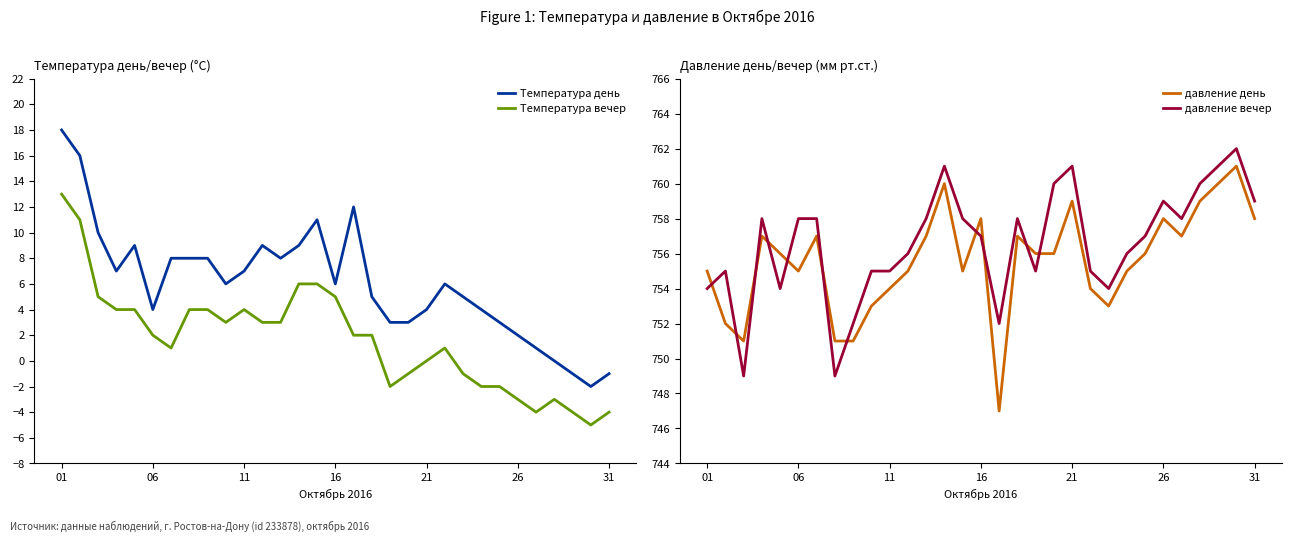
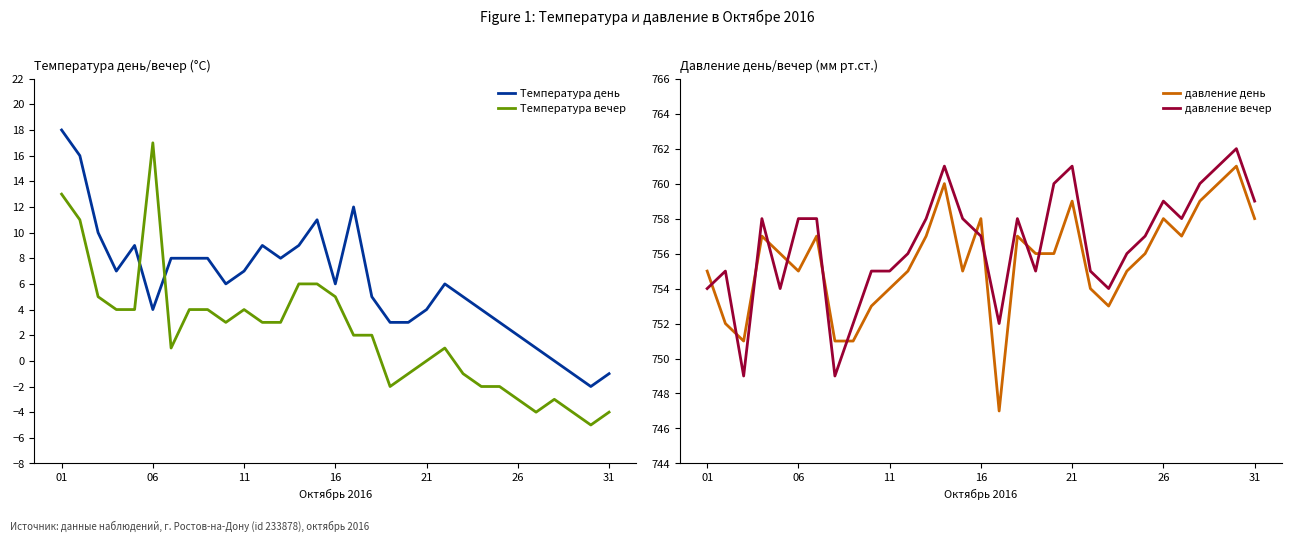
Температура день/вечер (°C), Температура вечер, 06: 2 -> 17
